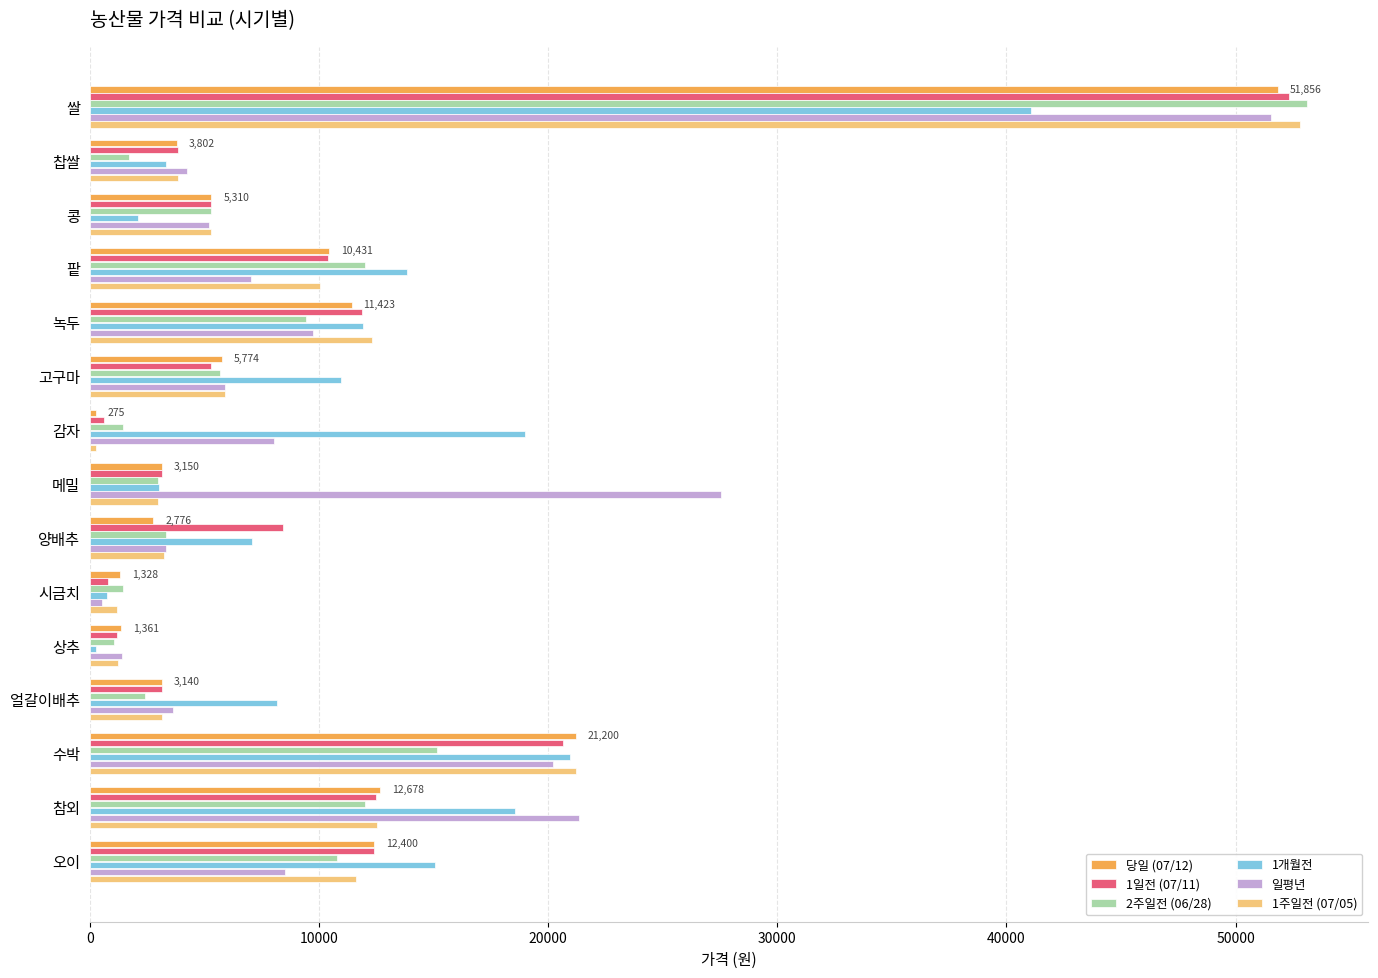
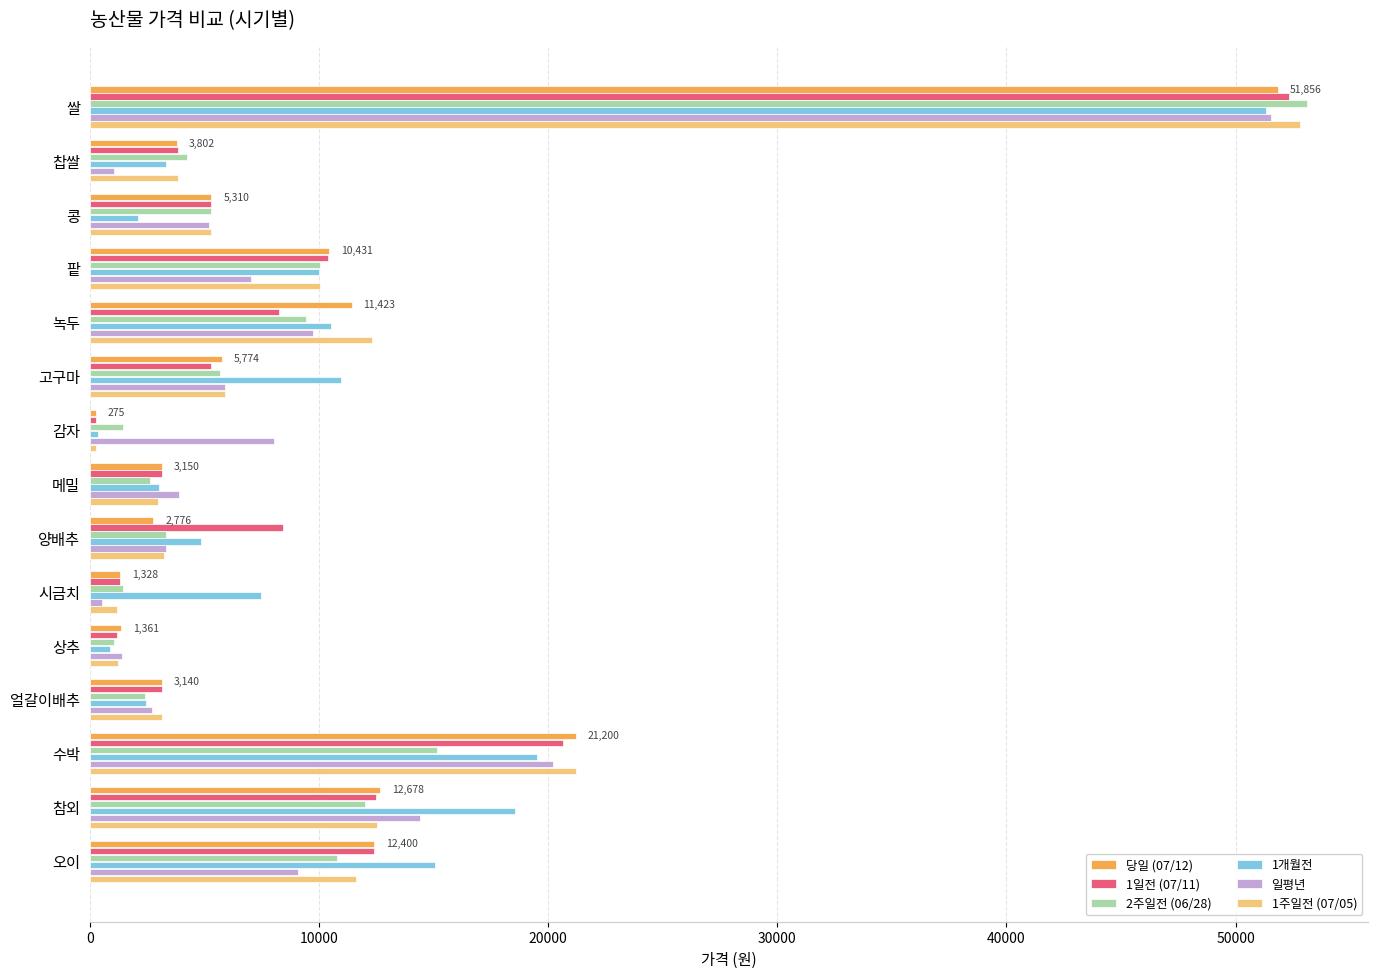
1개월전, 쌀: 41100 -> 51300
2주일전 (06/28), 찹쌀: 1700 -> 4200
일평년, 찹쌀: 4300 -> 1100
2주일전 (06/28), 팥: 12000 -> 10100
1개월전, 팥: 13900 -> 10000
1일전 (07/11), 녹두: 11900 -> 8300
1개월전, 녹두: 11900 -> 10500
1일전 (07/11), 감자: 600 -> 300
1개월전, 감자: 19000 -> 400
2주일전 (06/28), 메밀: 3000 -> 2600
일평년, 메밀: 27500 -> 3900
1개월전, 양배추: 7100 -> 4900
1일전 (07/11), 시금치: 800 -> 1300
1개월전, 시금치: 800 -> 7500
1개월전, 상추: 300 -> 900
1개월전, 얼갈이배추: 8200 -> 2400
일평년, 얼갈이배추: 3600 -> 2700
1개월전, 수박: 21000 -> 19500
일평년, 참외: 21300 -> 14400
일평년, 오이: 8500 -> 9100
